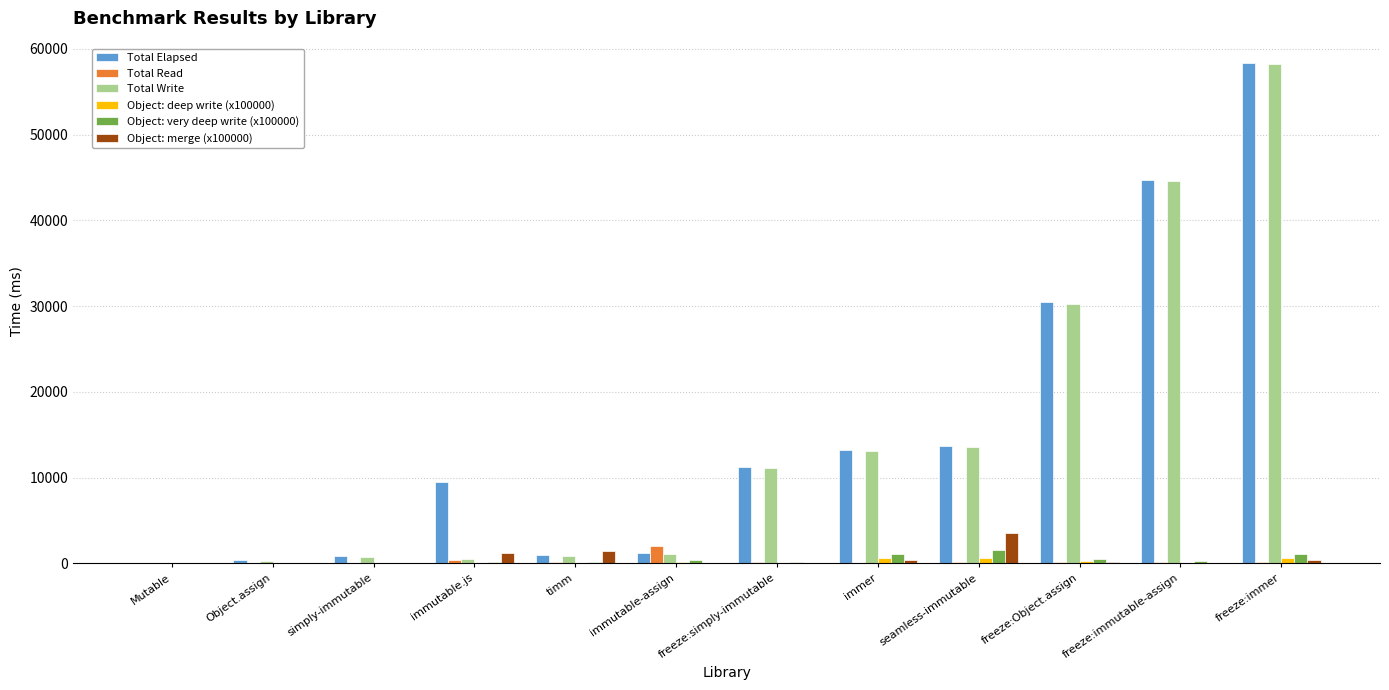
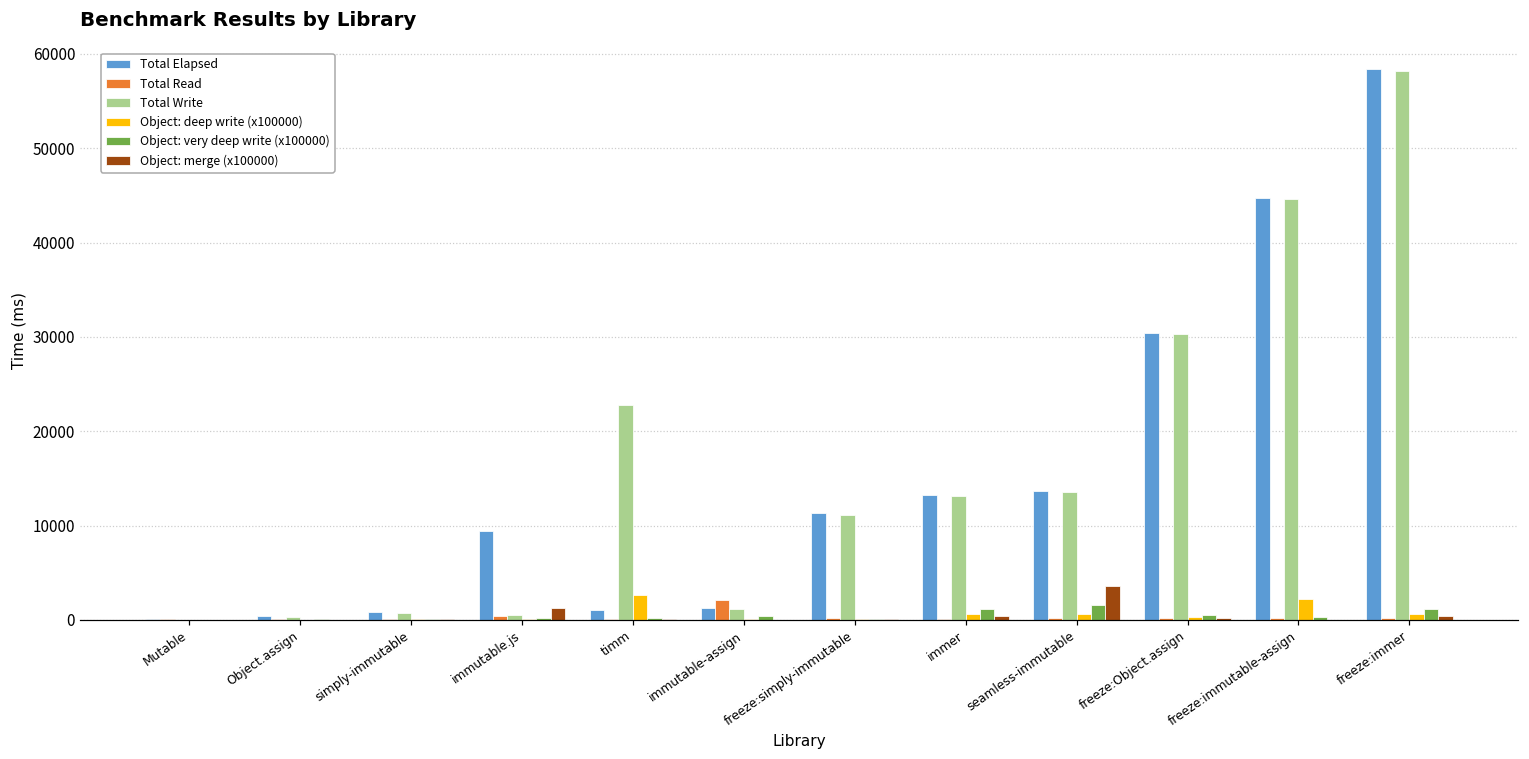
Total Write, timm: 1000 -> 23000
Object: deep write (x100000), timm: 0 -> 3000
Object: merge (x100000), timm: 1000 -> 0
Object: deep write (x100000), freeze:immutable-assign: 0 -> 2000
